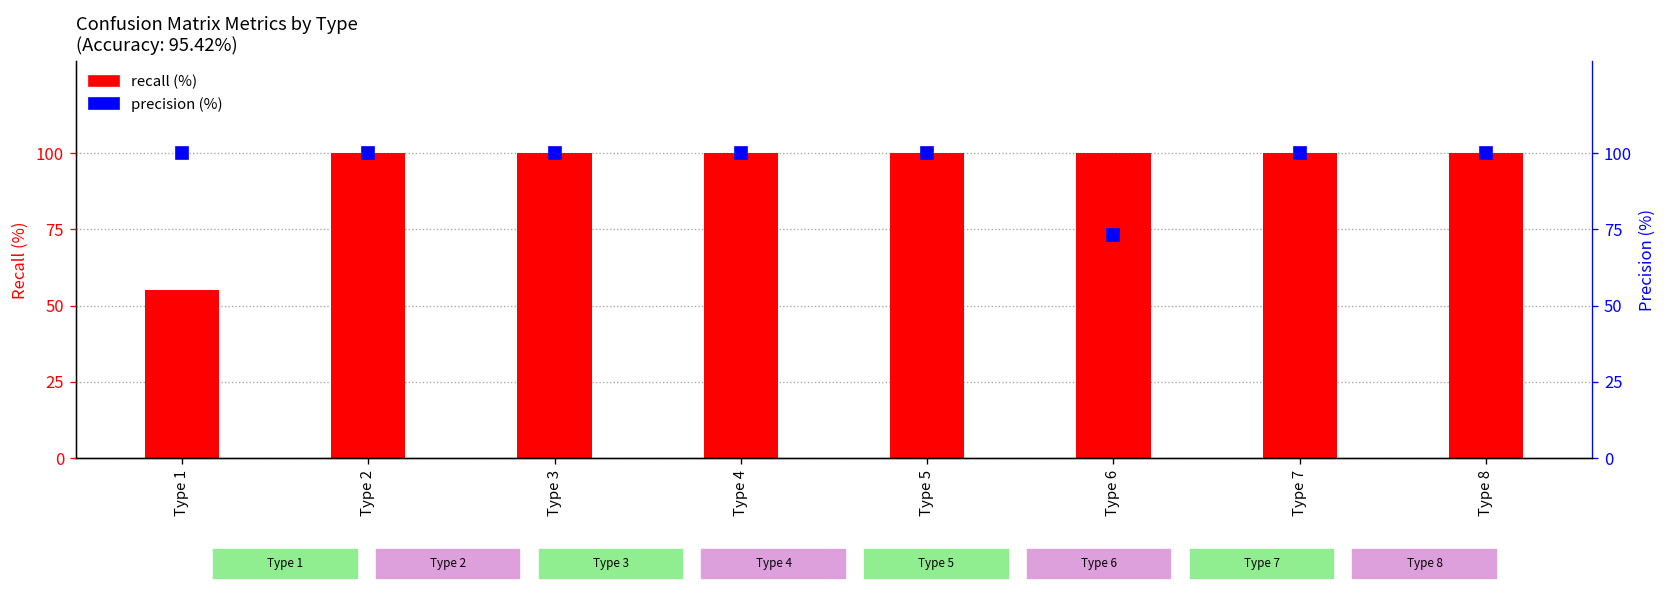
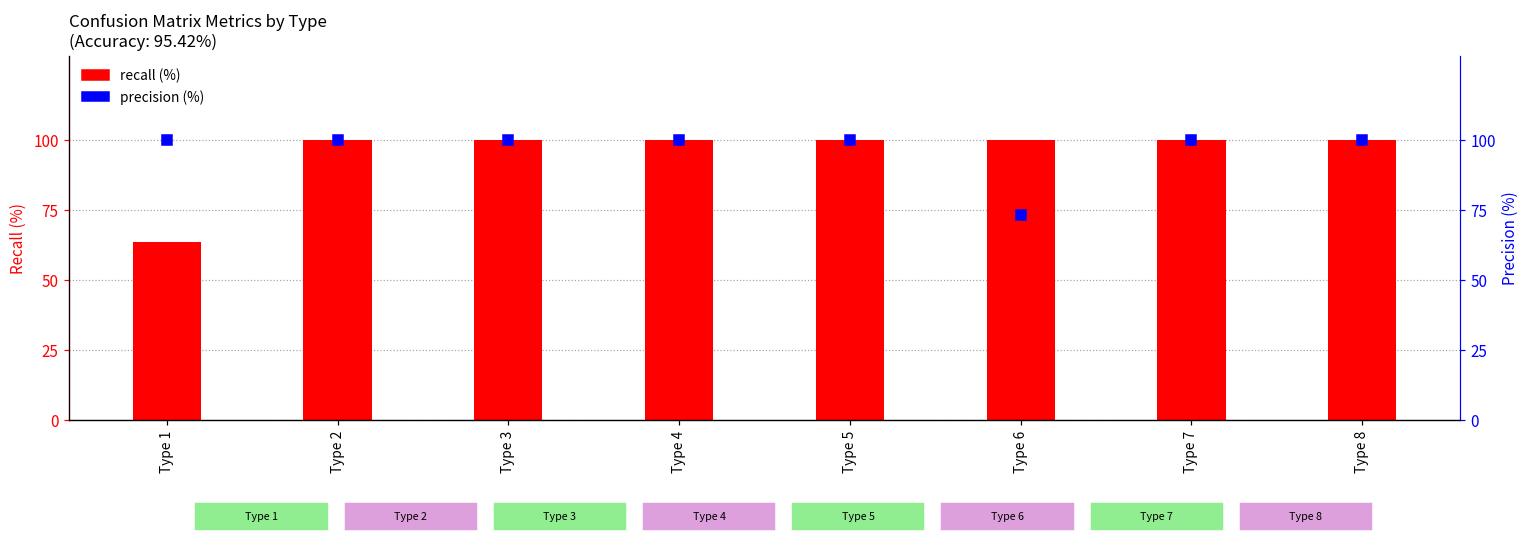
recall (%), Type 1: 55 -> 63
